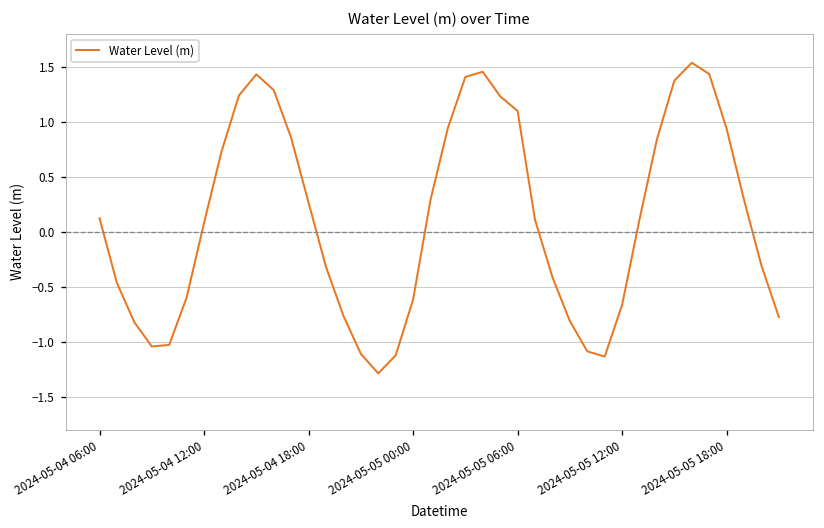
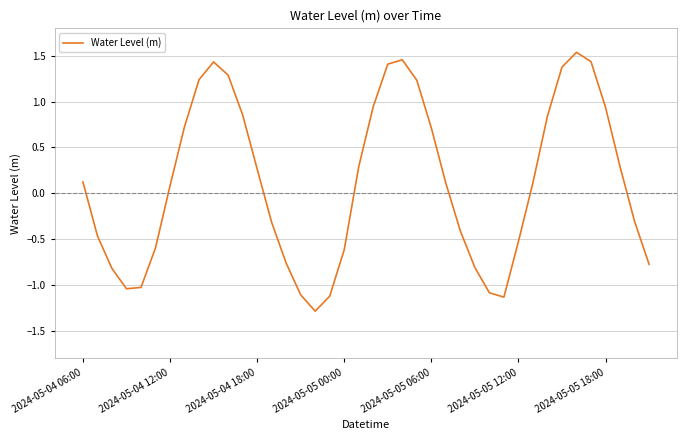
2024-05-05 06:00: 1.1 -> 0.7
2024-05-05 12:00: -0.7 -> -0.5
